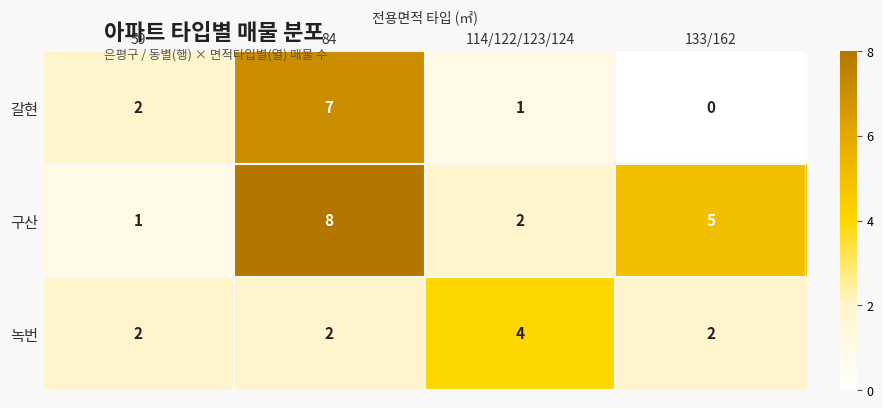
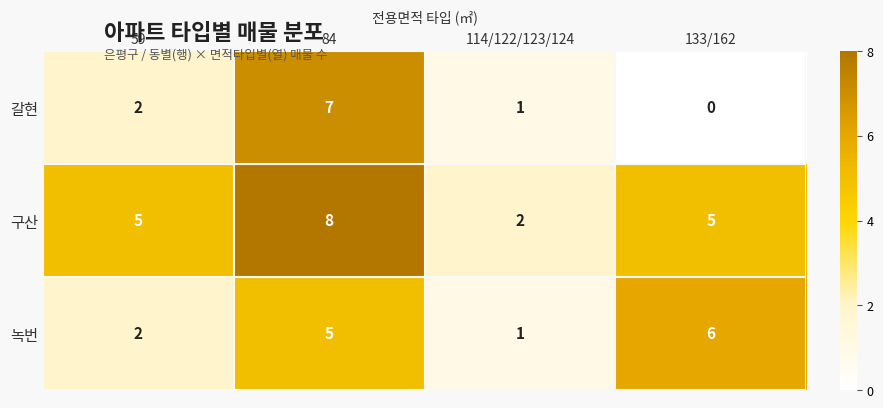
구산, 59: 1 -> 5
녹번, 84: 2 -> 5
녹번, 114/122/123/124: 4 -> 1
녹번, 133/162: 2 -> 6
